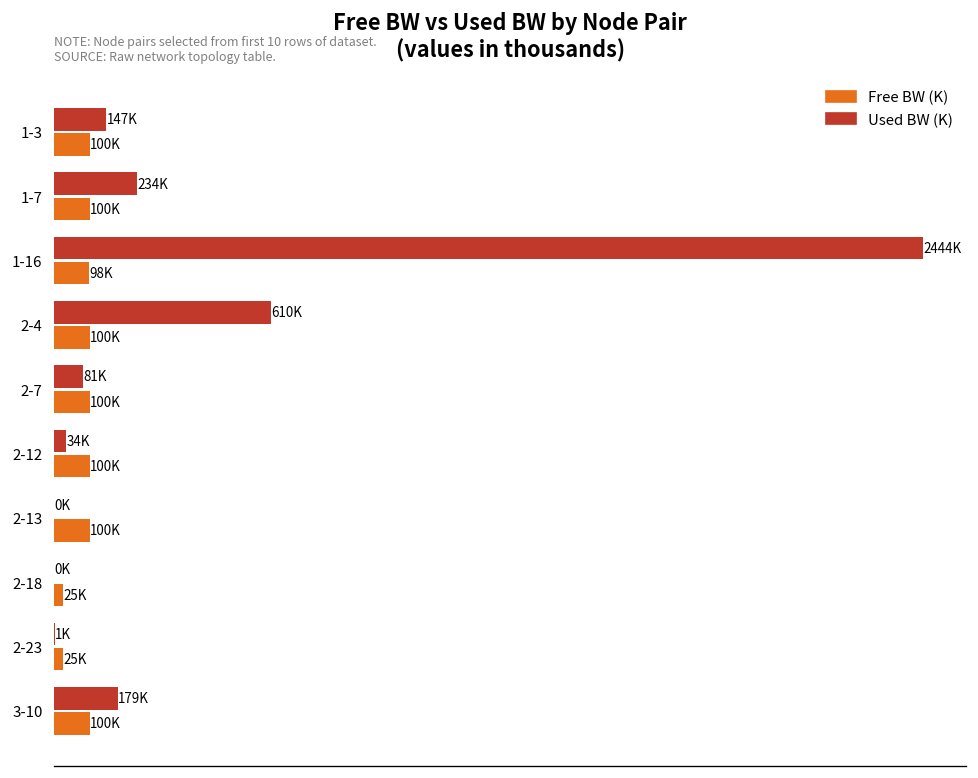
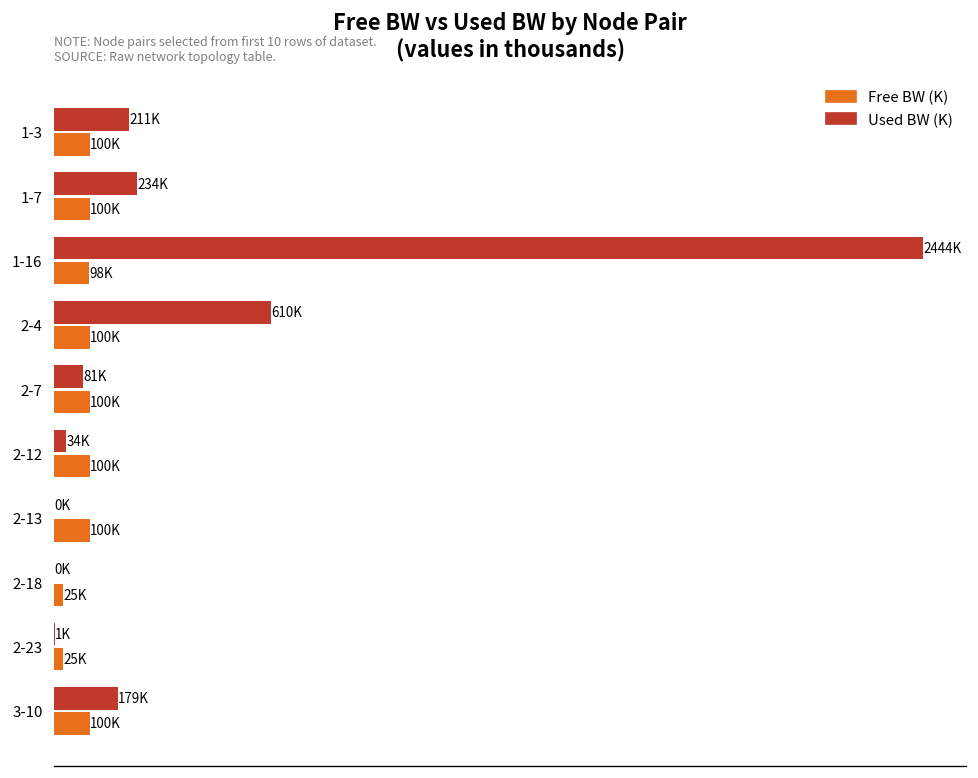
Used BW (K), 1-3: 147K -> 211K
